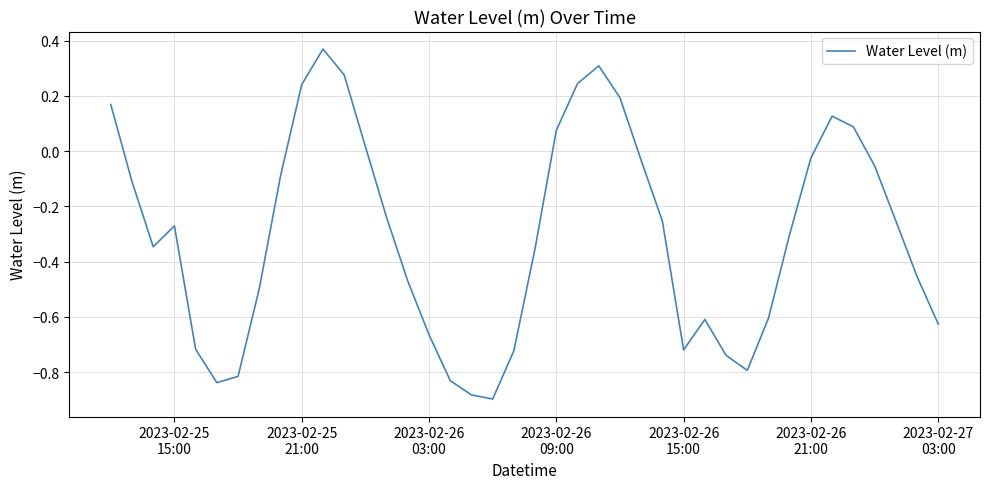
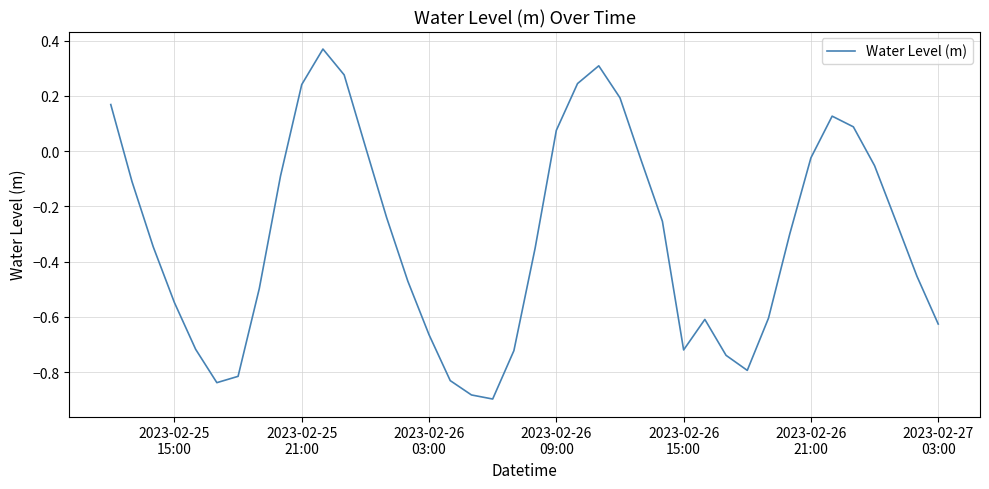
2023-02-25 15:00: -0.27 -> -0.55
